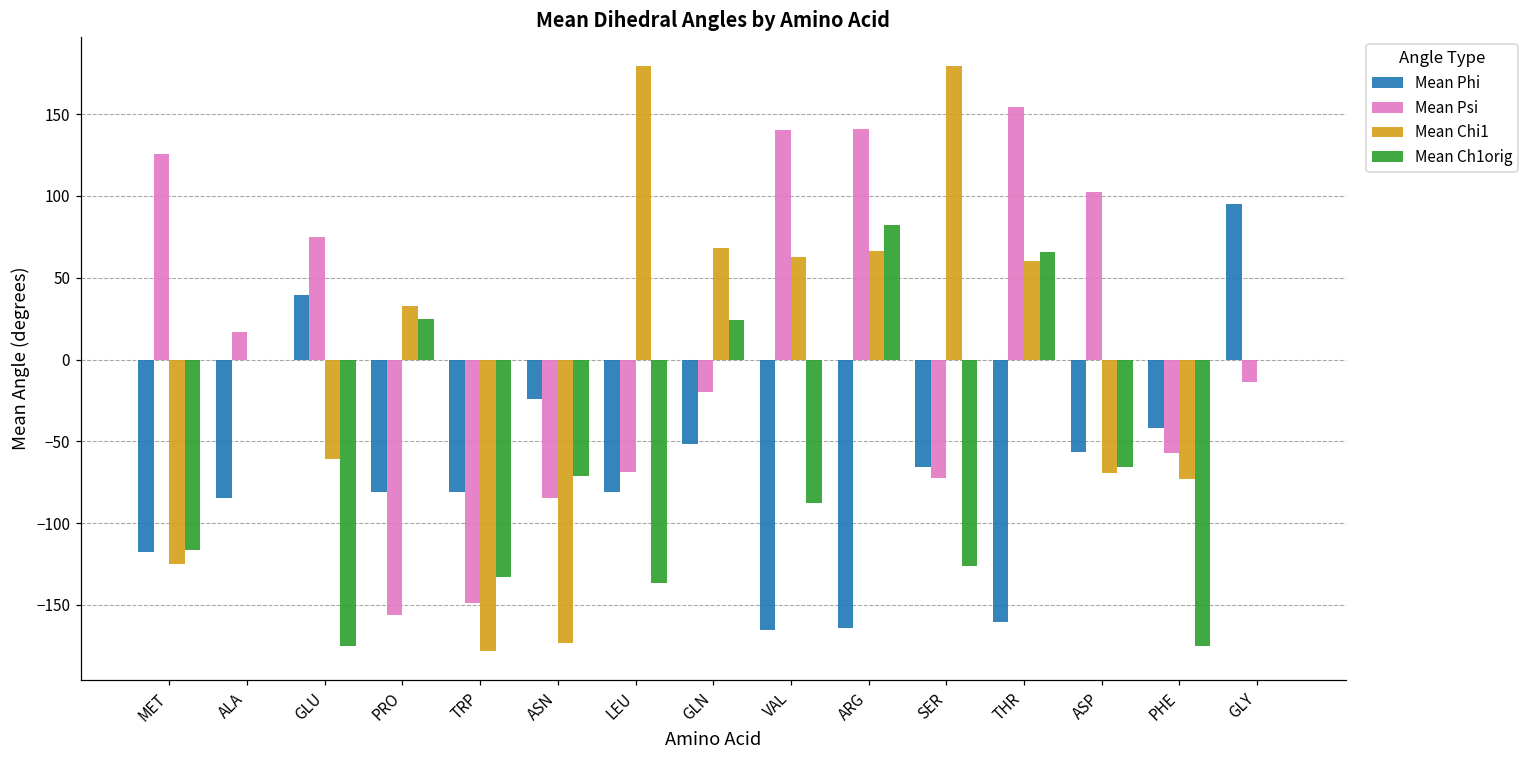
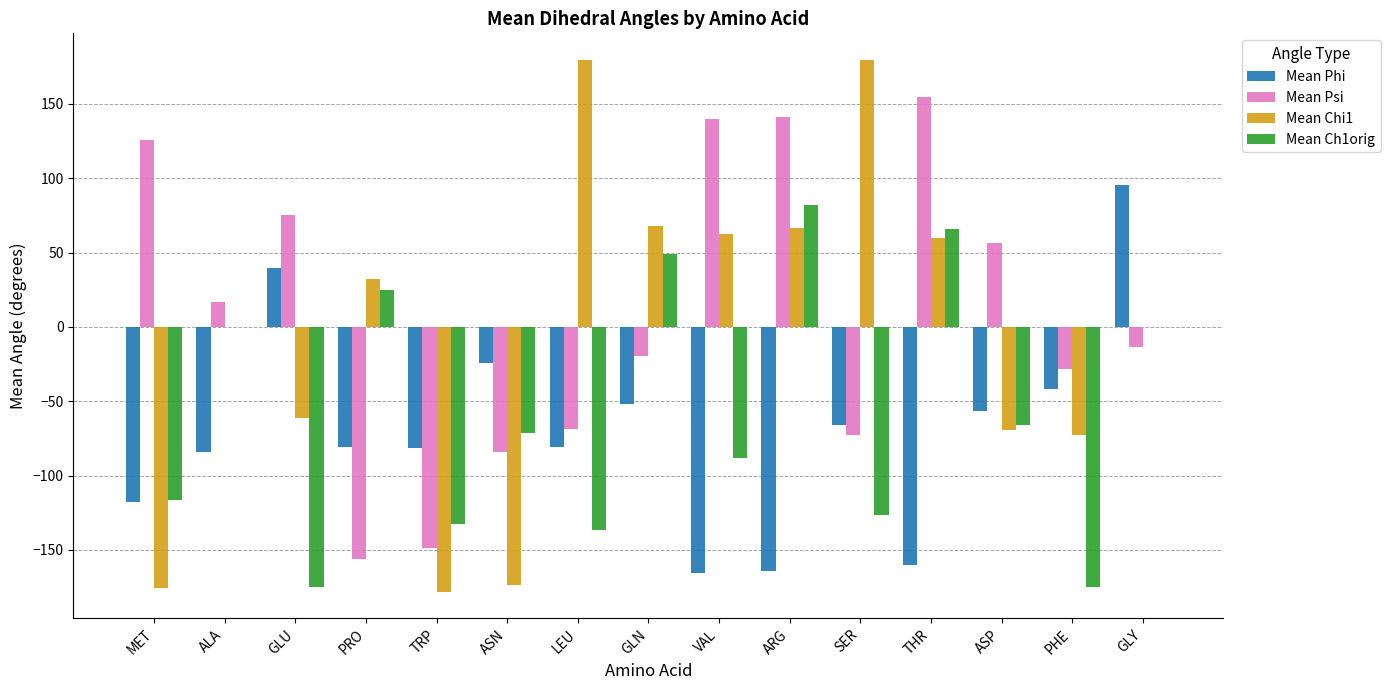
Mean Chi1, MET: -125 -> -175
Mean Ch1orig, GLN: 24 -> 49
Mean Psi, ASP: 102 -> 56
Mean Psi, PHE: -57 -> -28
